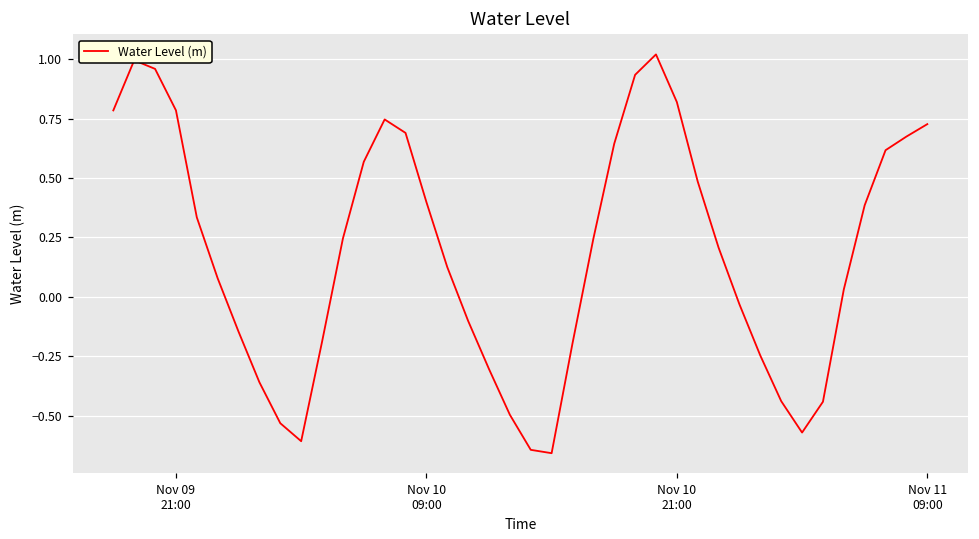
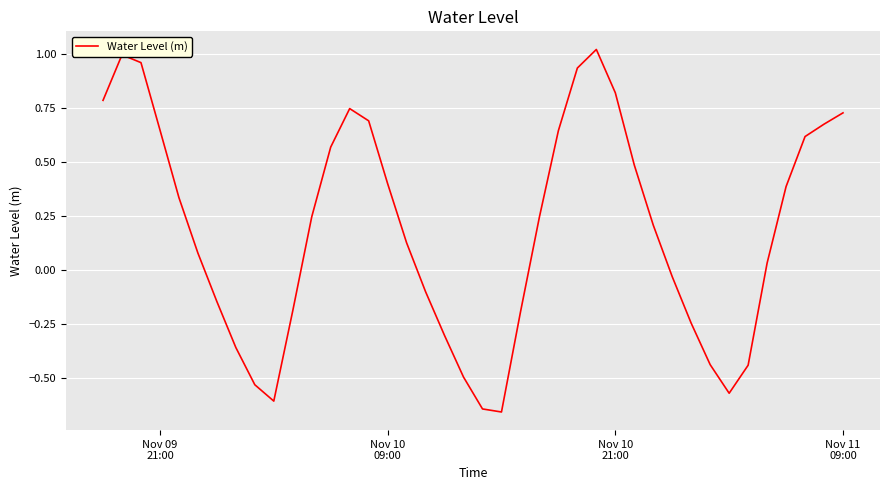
Nov 09 21:00: 0.78 -> 0.65
